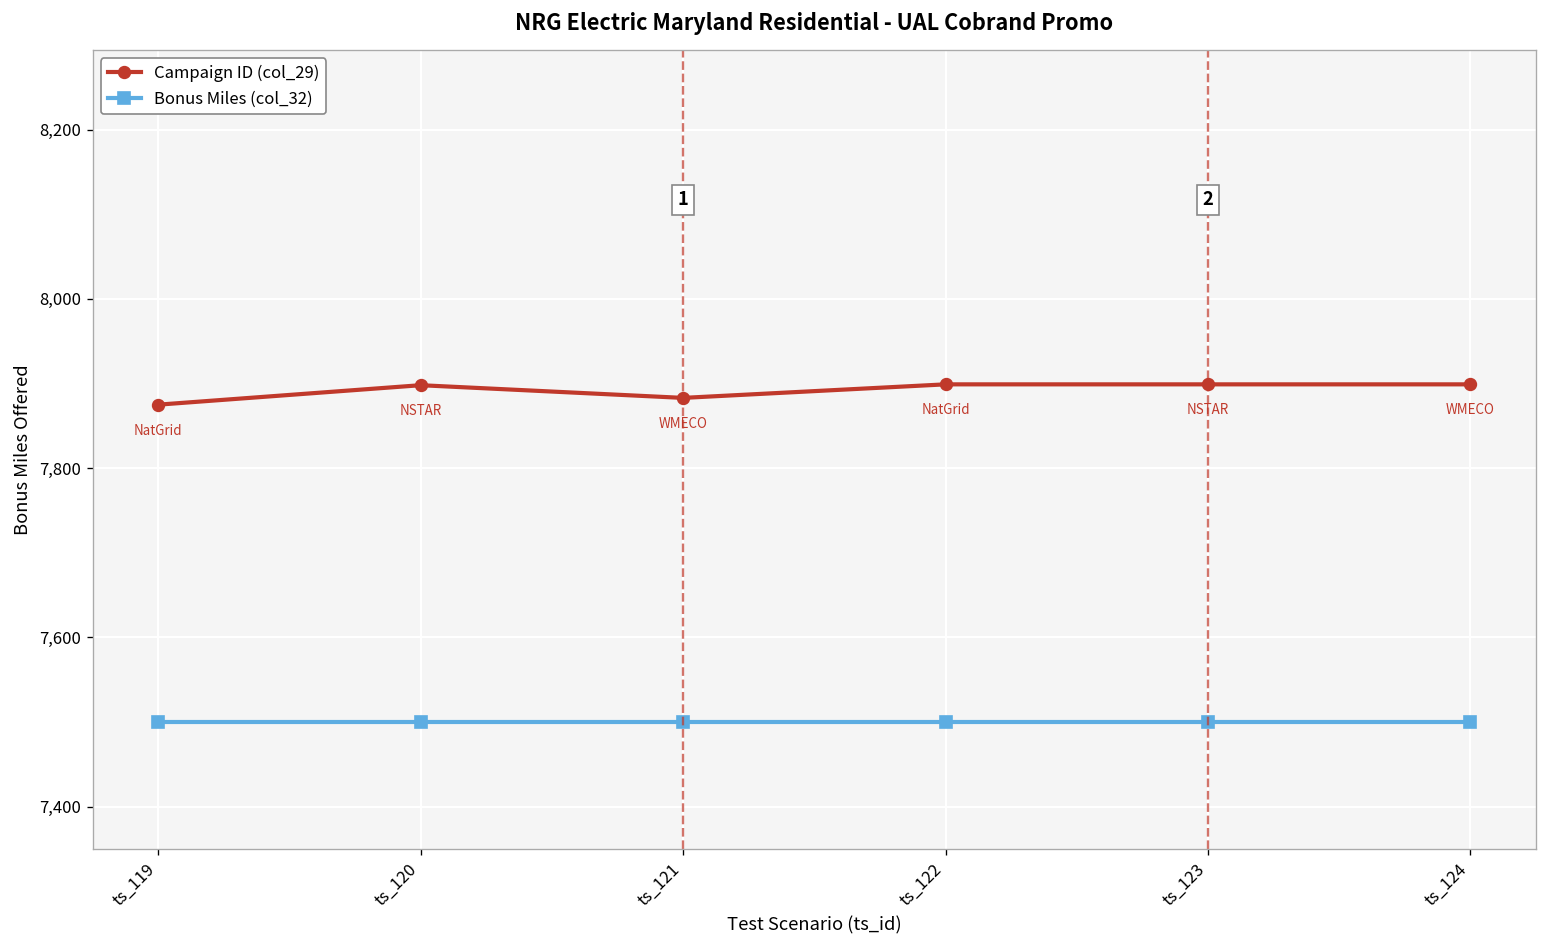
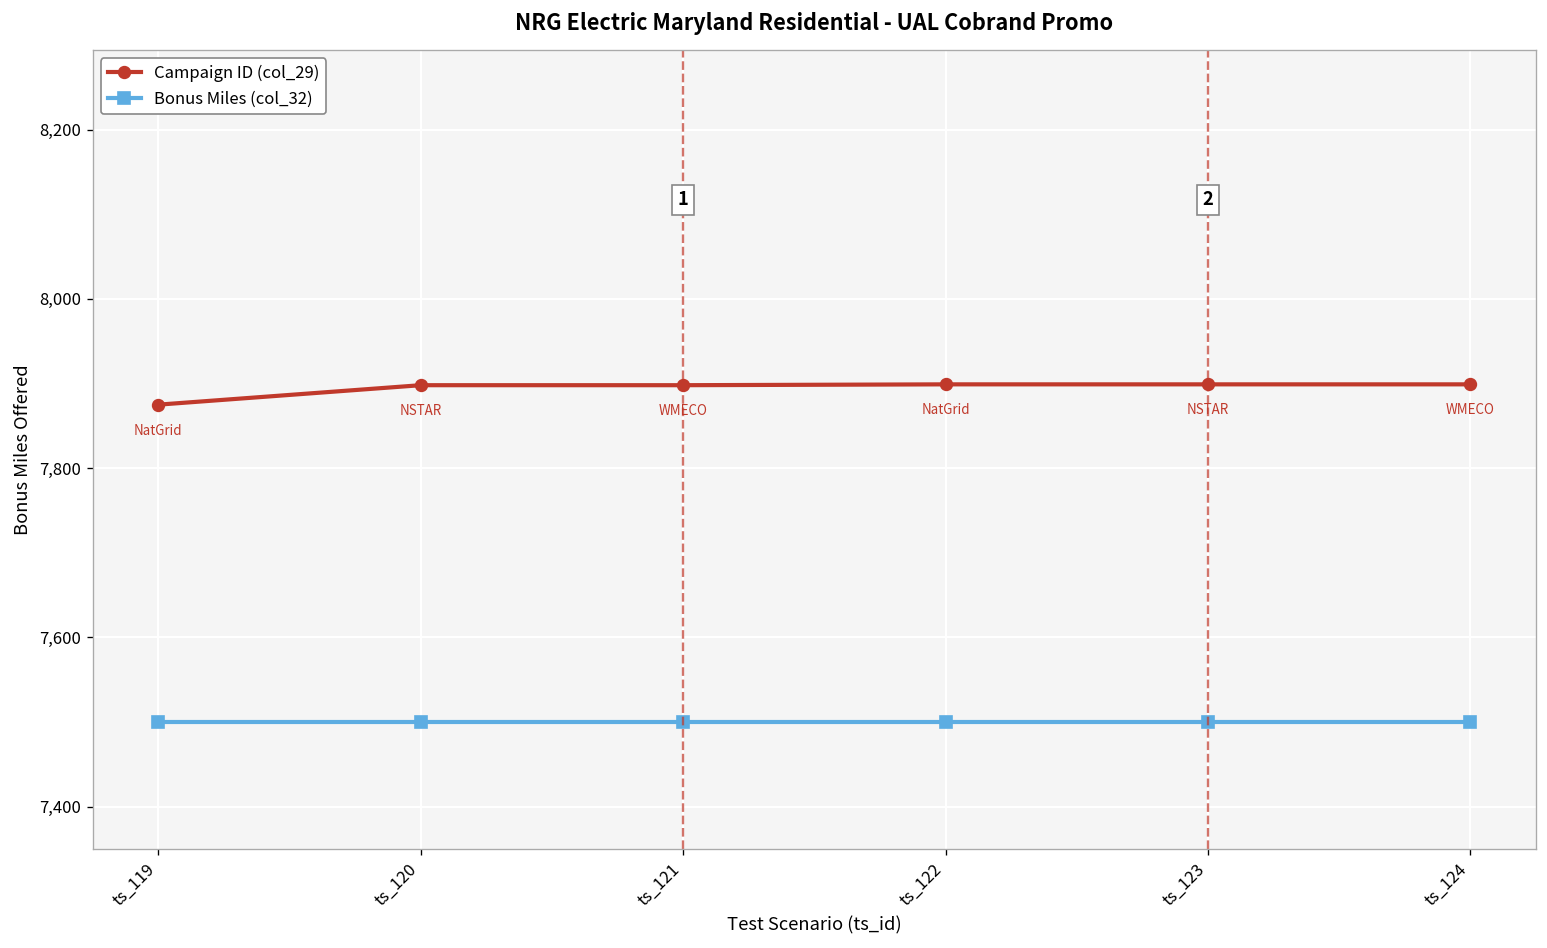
Campaign ID (col_29), ts_121: 7,880 -> 7,900
